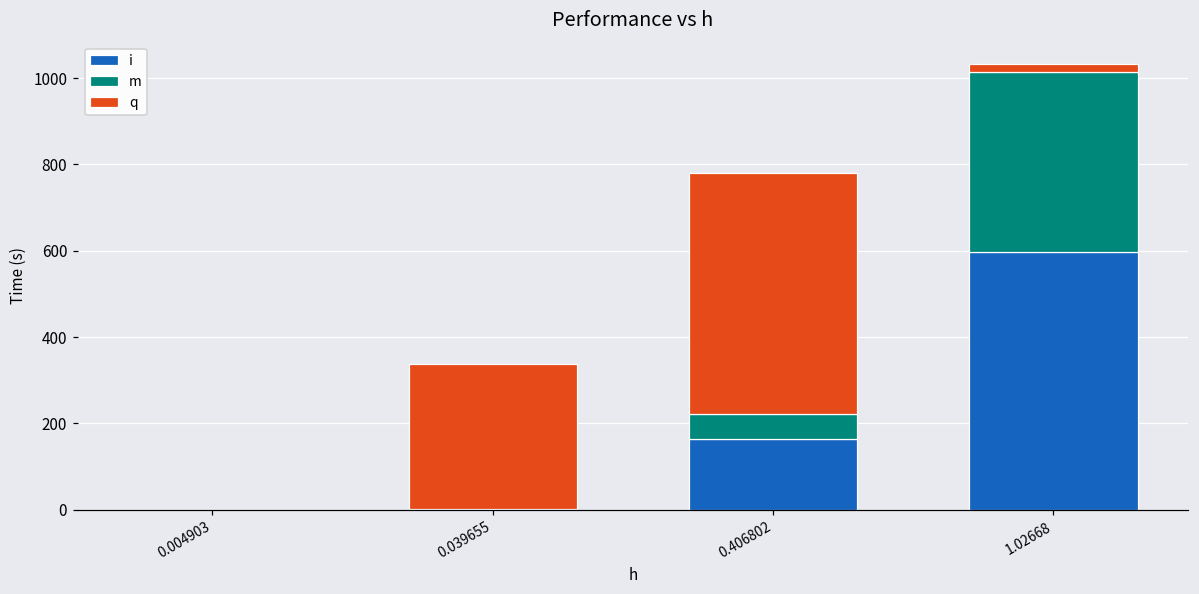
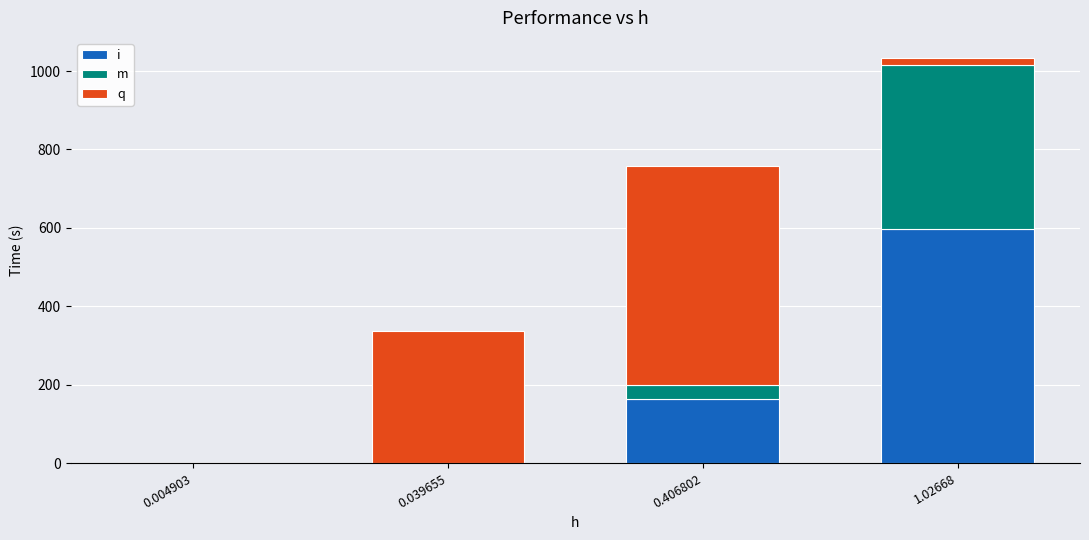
m, 0.406802: 60 -> 30
